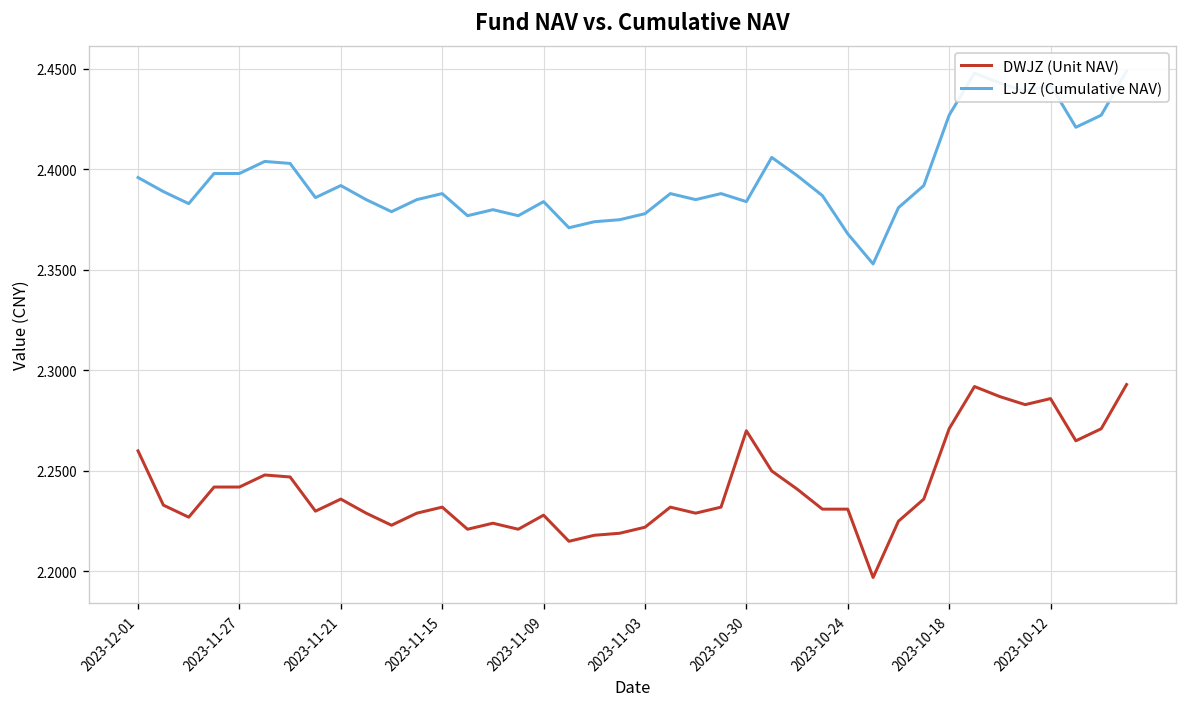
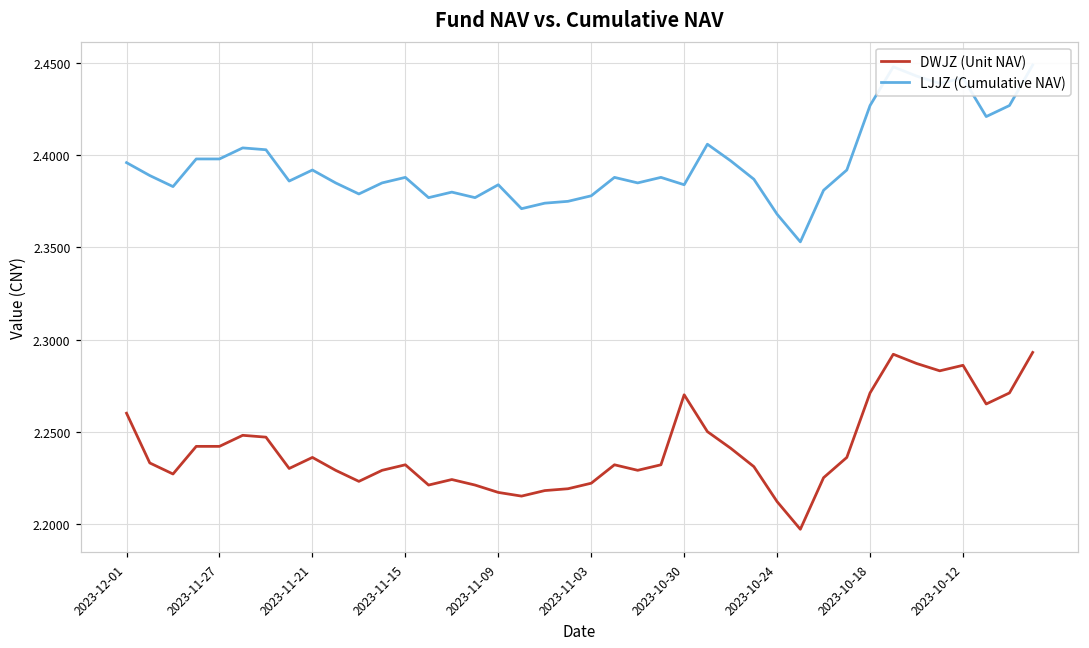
DWJZ (Unit NAV), 2023-11-09: 2.228 -> 2.217
DWJZ (Unit NAV), 2023-10-24: 2.231 -> 2.212
